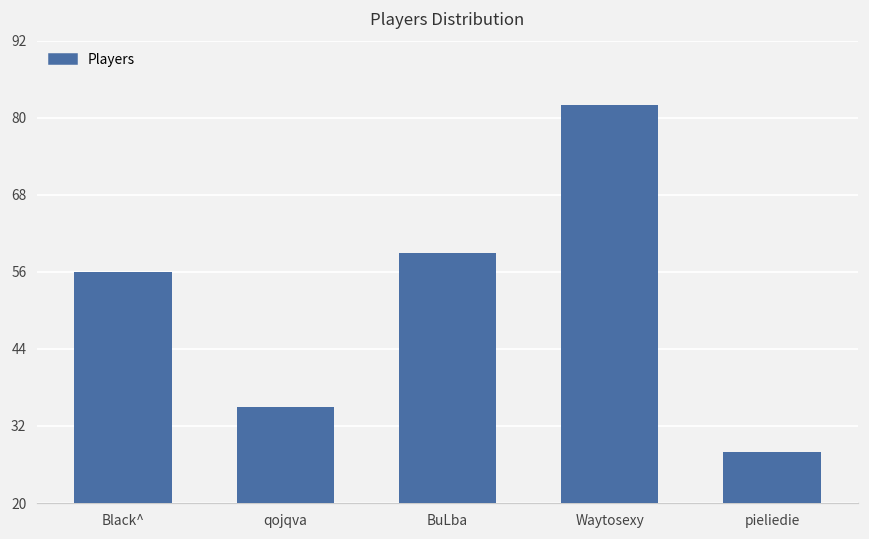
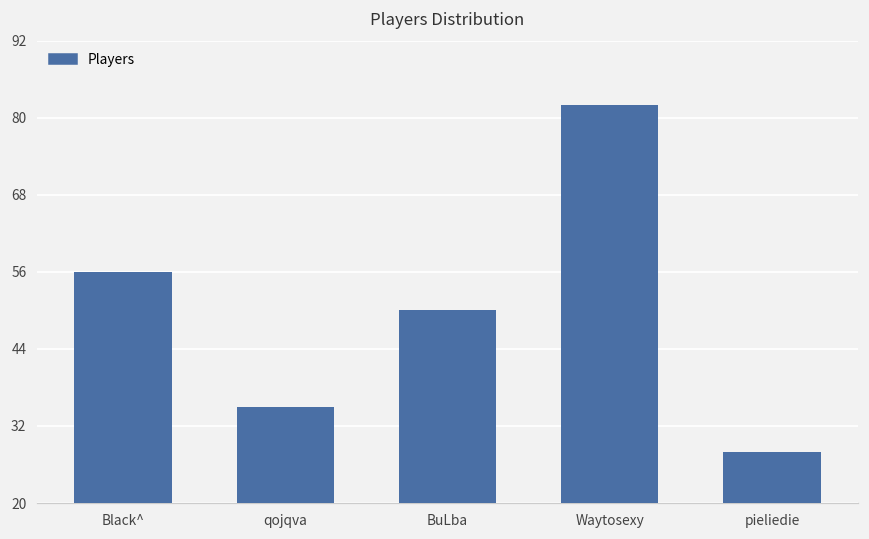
BuLba: 59 -> 50
